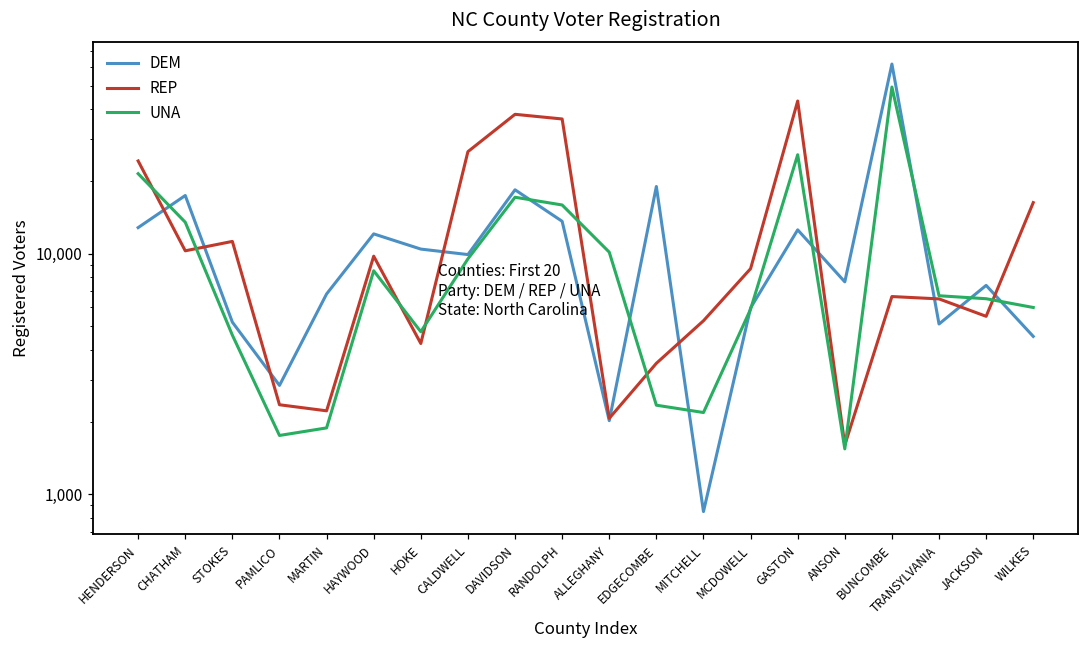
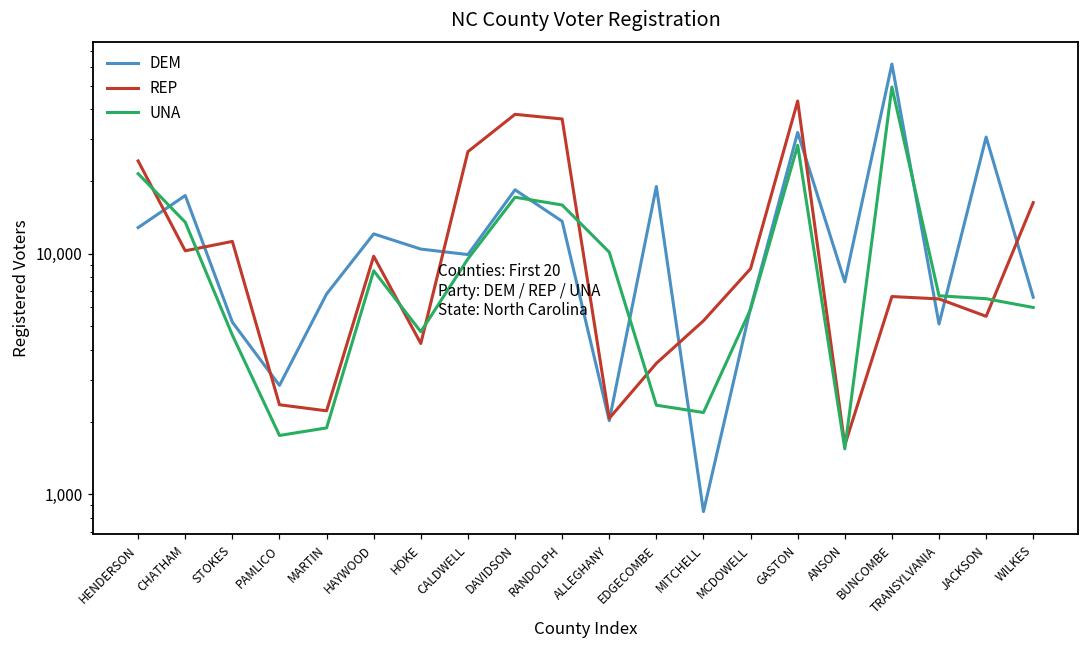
DEM, GASTON: 13,000 -> 32,000
UNA, GASTON: 26,000 -> 28,000
DEM, JACKSON: 7,400 -> 31,000
DEM, WILKES: 4,500 -> 6,600
